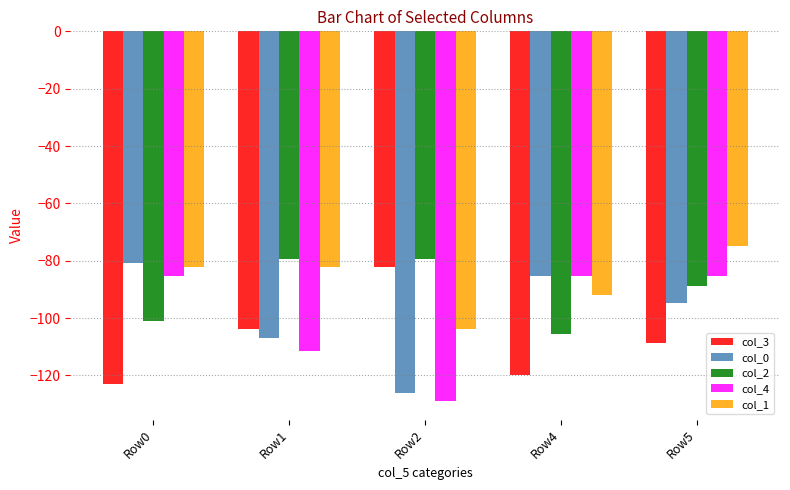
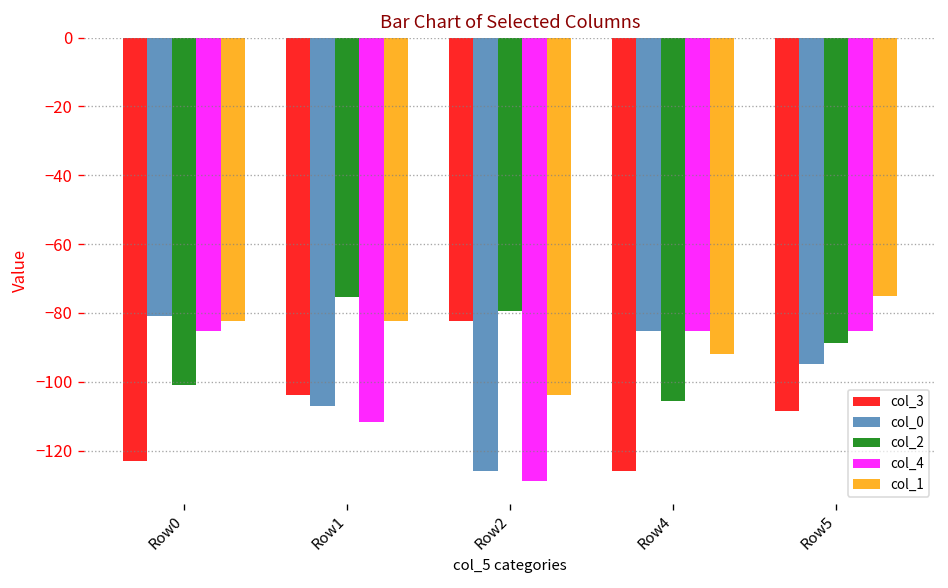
col_2, Row1: -79 -> -75
col_3, Row4: -120 -> -126
